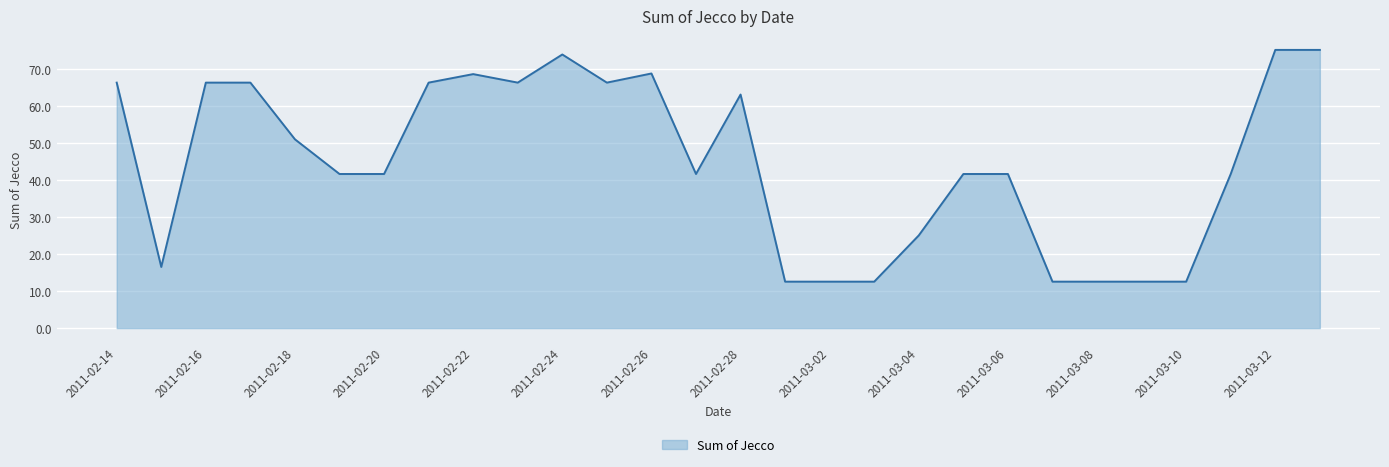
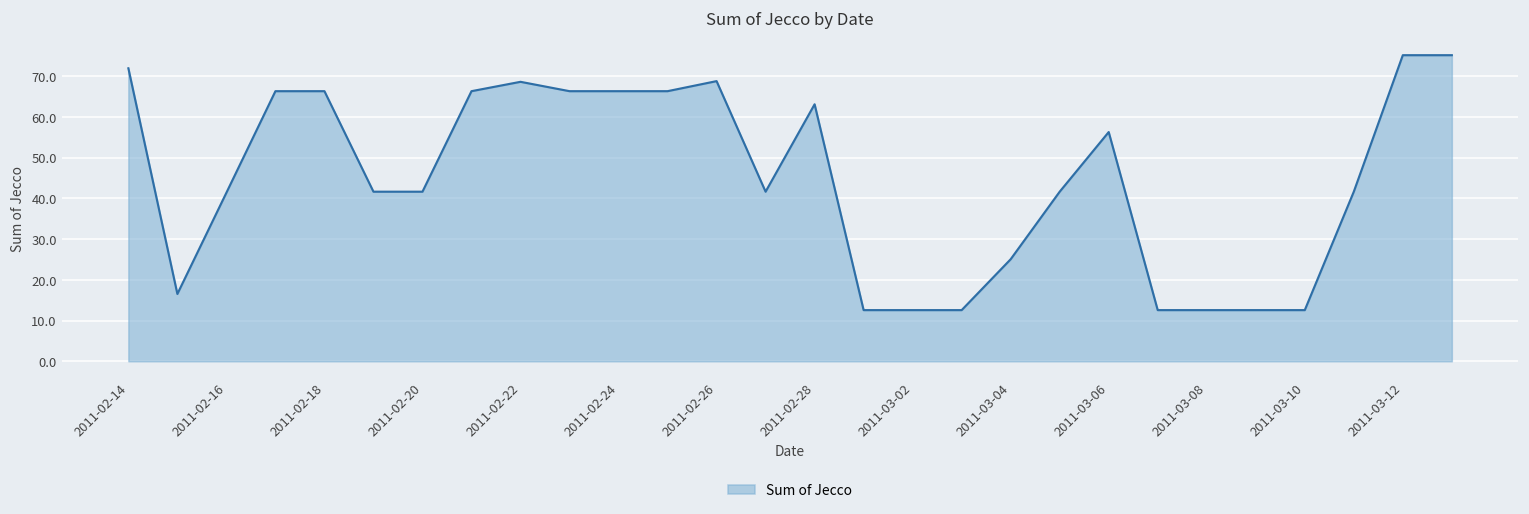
2011-02-14: 66 -> 72
2011-02-16: 66 -> 41
2011-02-18: 51 -> 66
2011-02-24: 74 -> 66
2011-03-06: 42 -> 56
